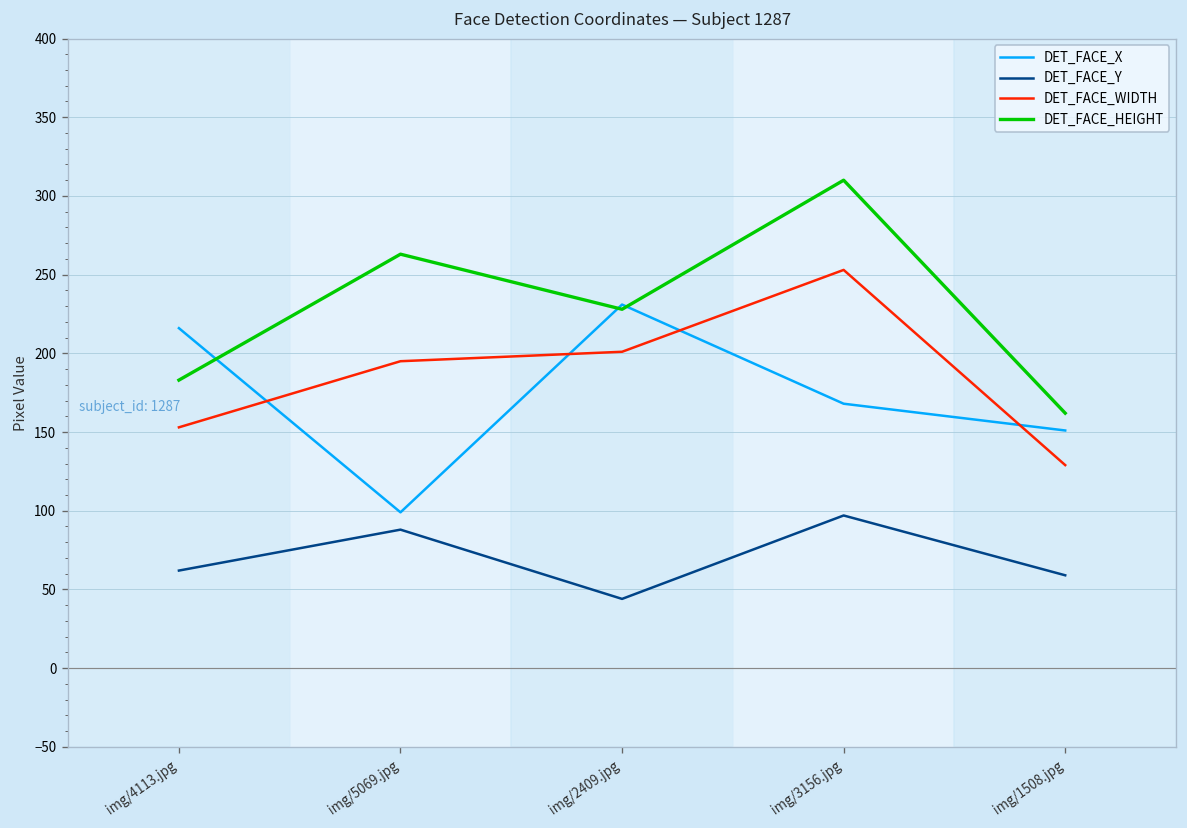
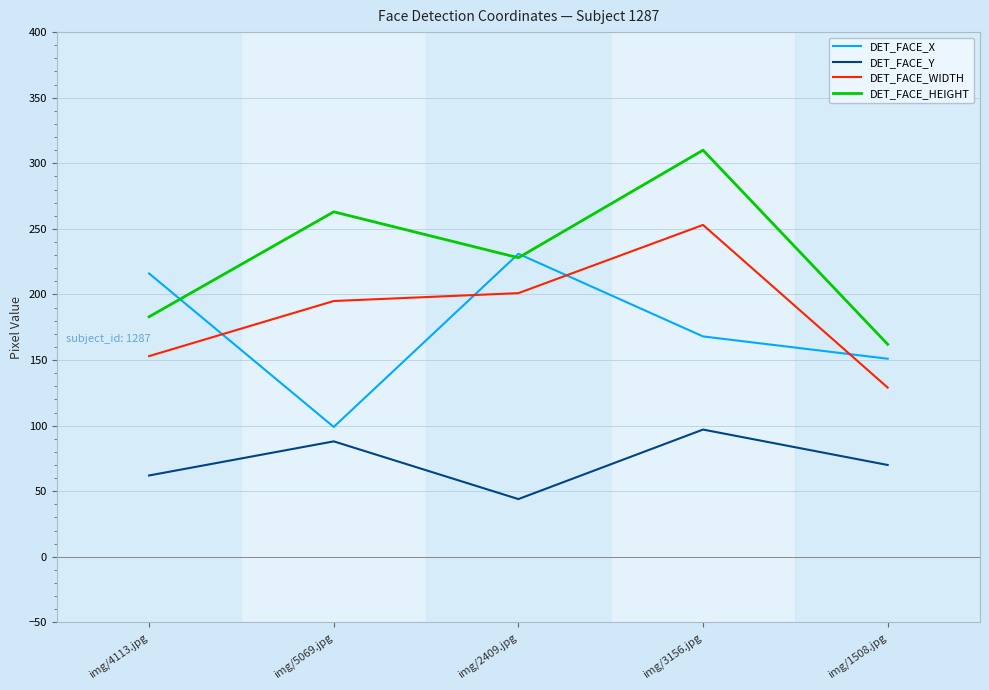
DET_FACE_Y, img/1508.jpg: 59 -> 70
